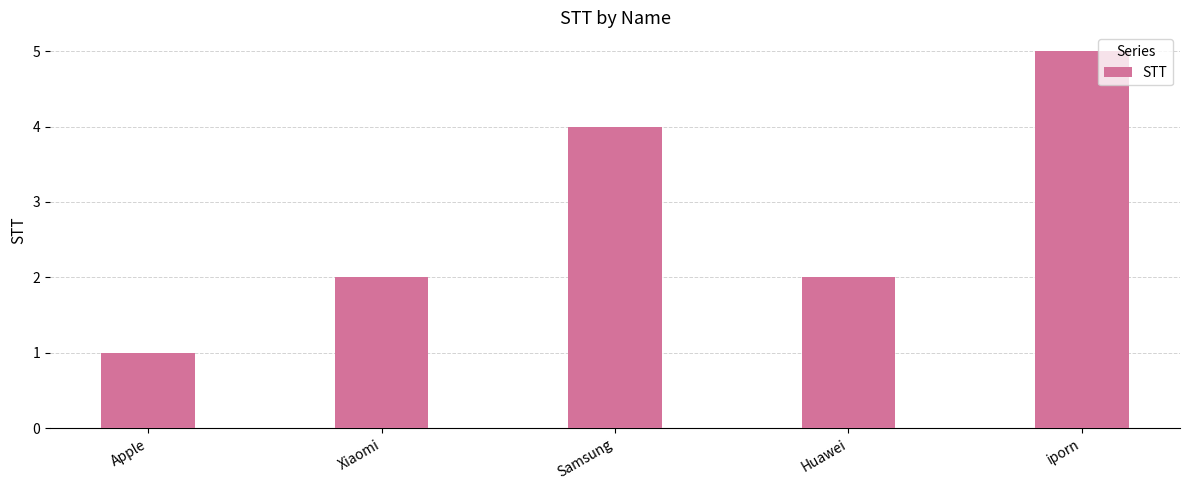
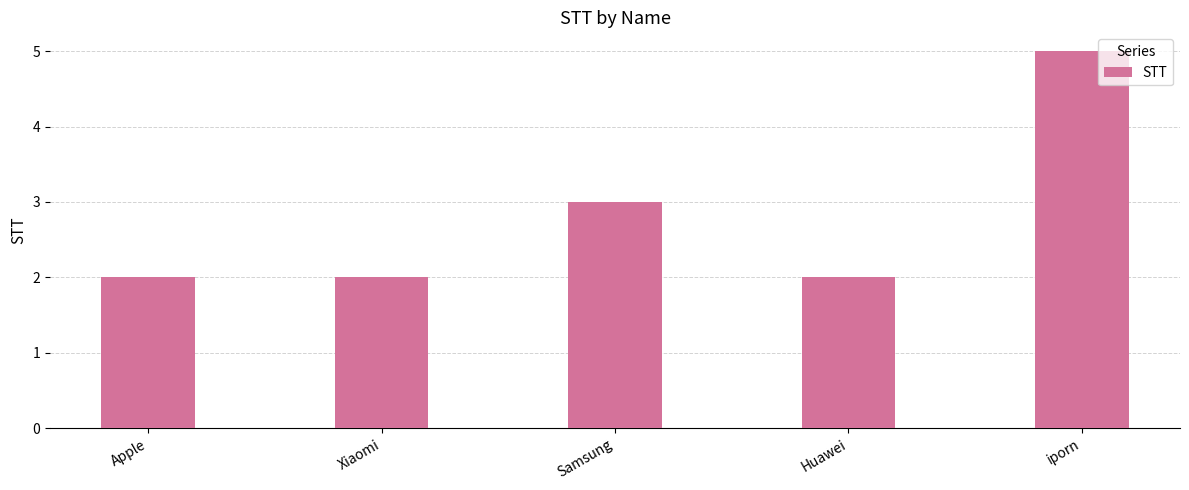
Apple: 1 -> 2
Samsung: 4 -> 3
